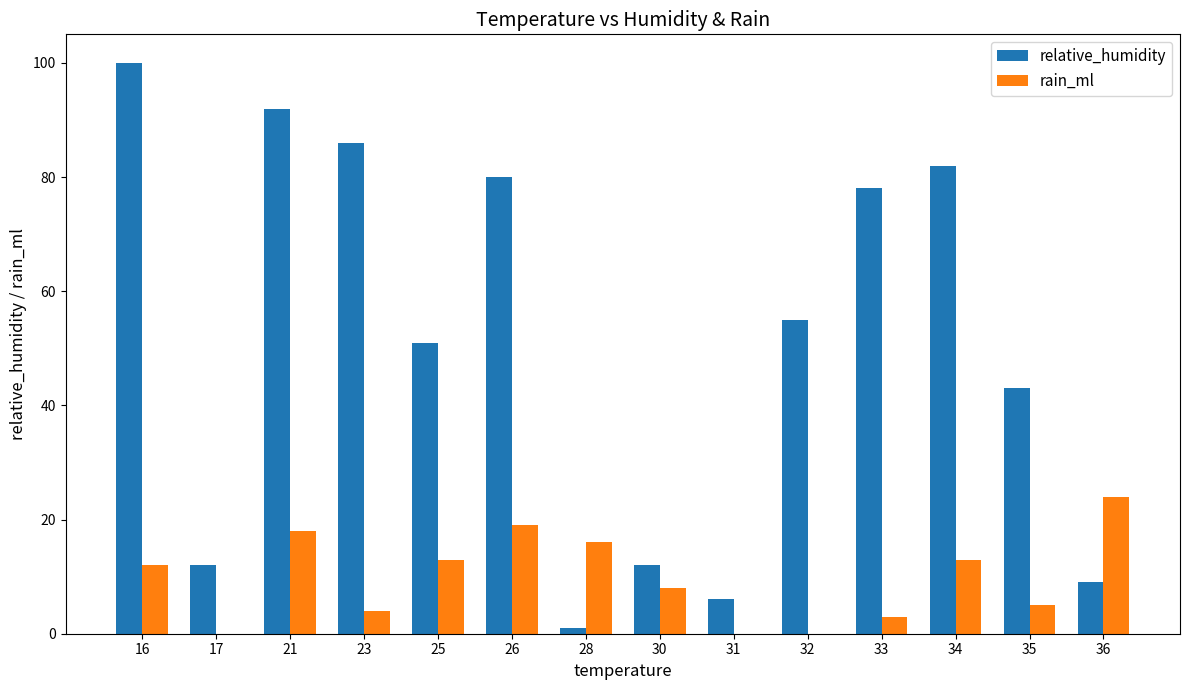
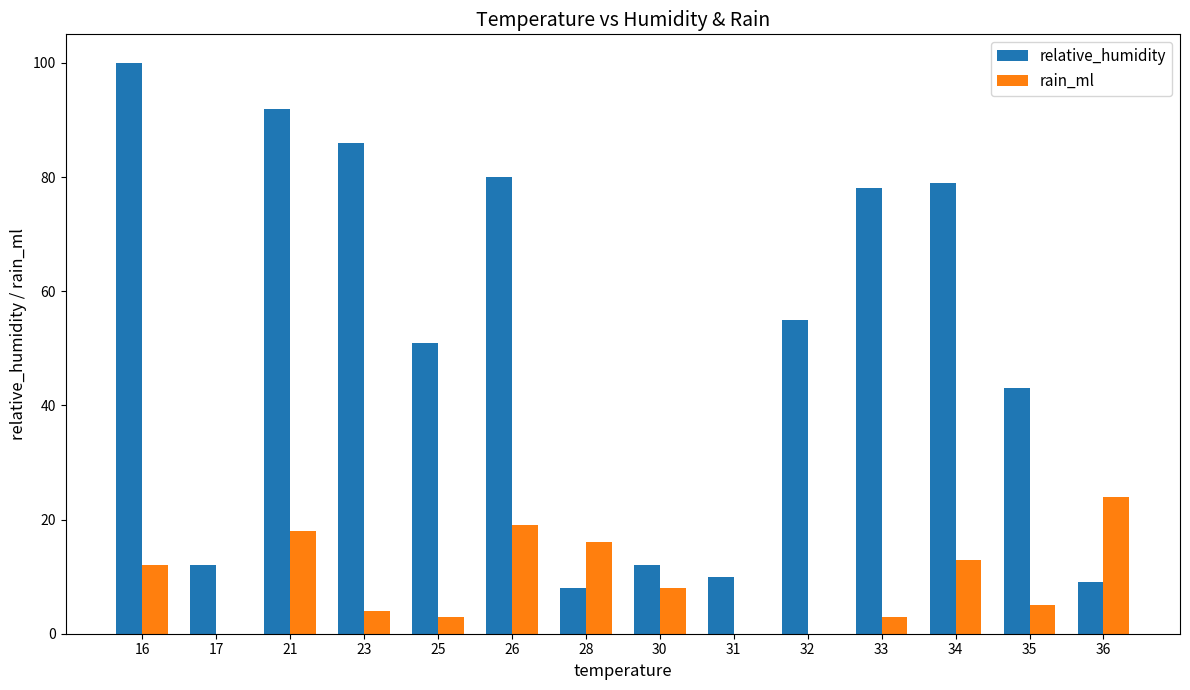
rain_ml, 25: 13 -> 3
relative_humidity, 28: 1 -> 8
relative_humidity, 31: 6 -> 10
relative_humidity, 34: 82 -> 79
